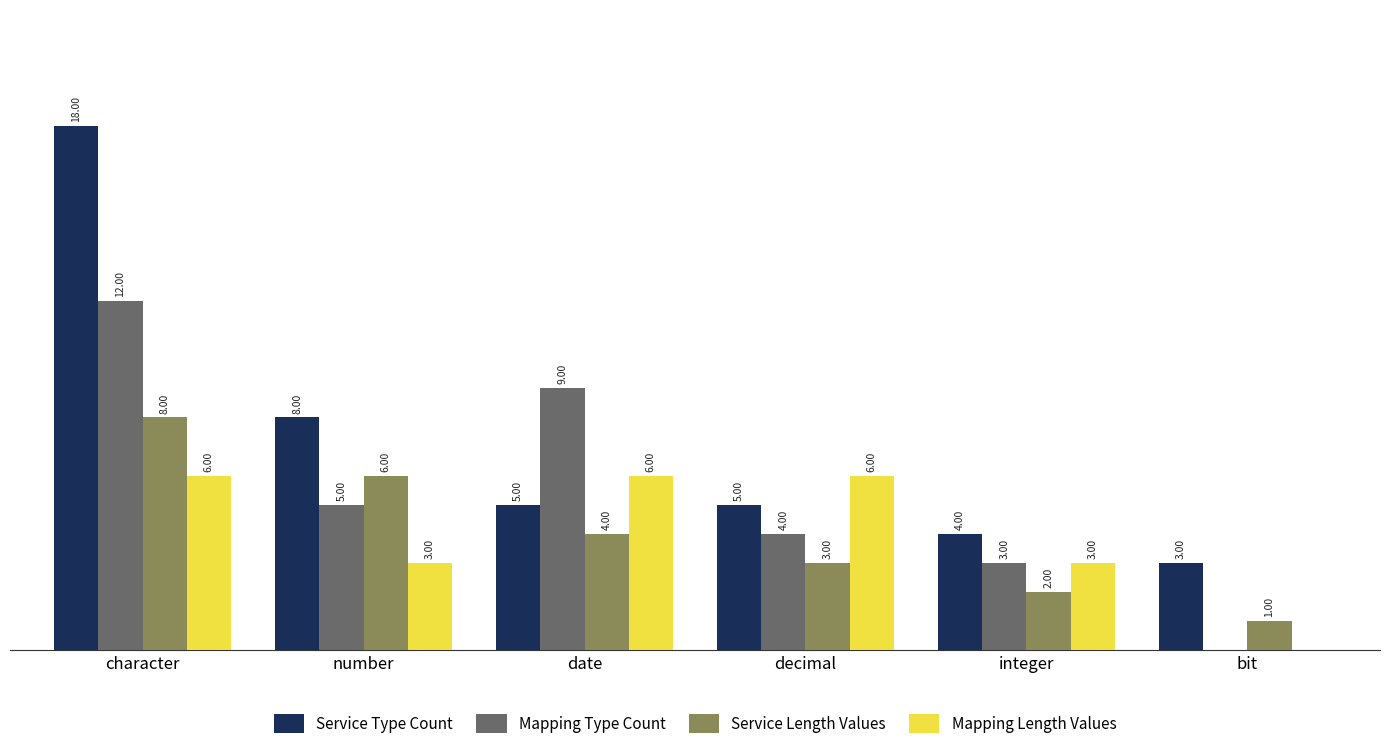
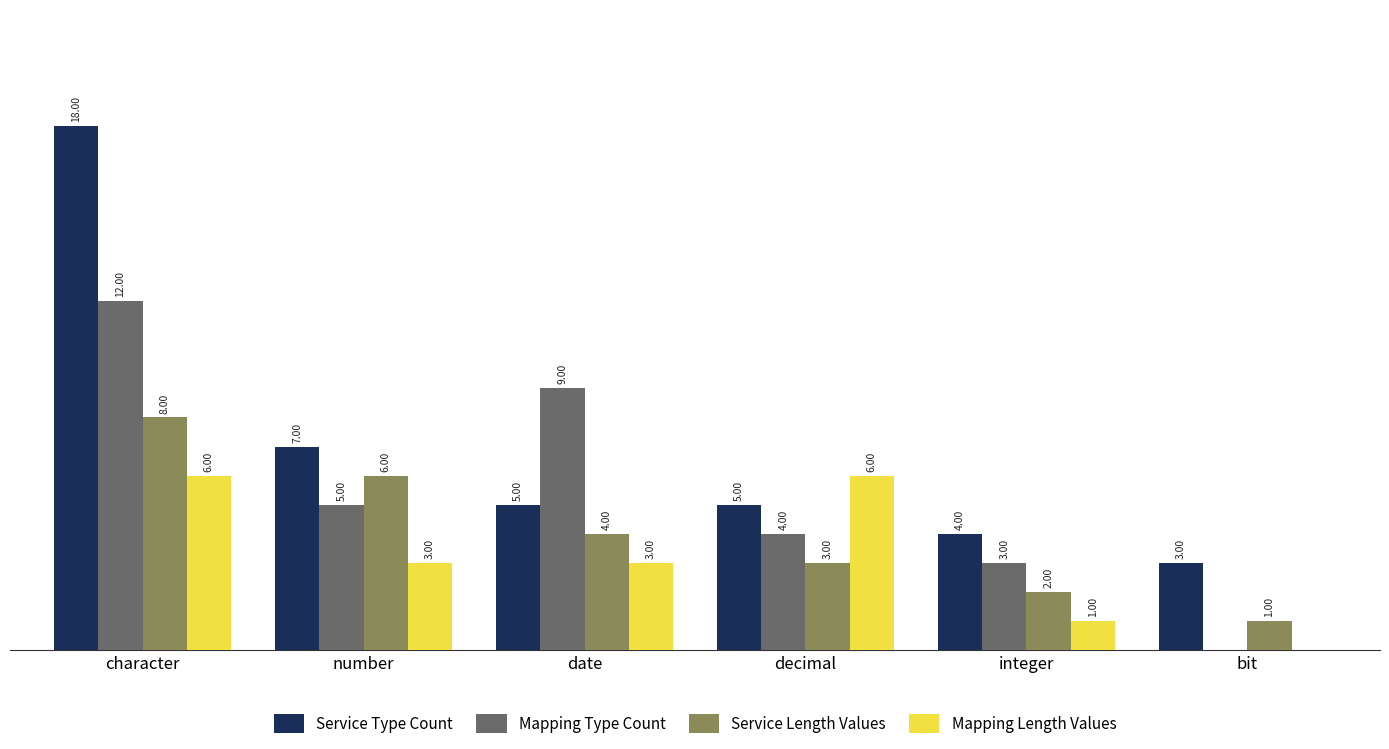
Service Type Count, number: 8.00 -> 7.00
Mapping Length Values, date: 6.00 -> 3.00
Mapping Length Values, integer: 3.00 -> 1.00
